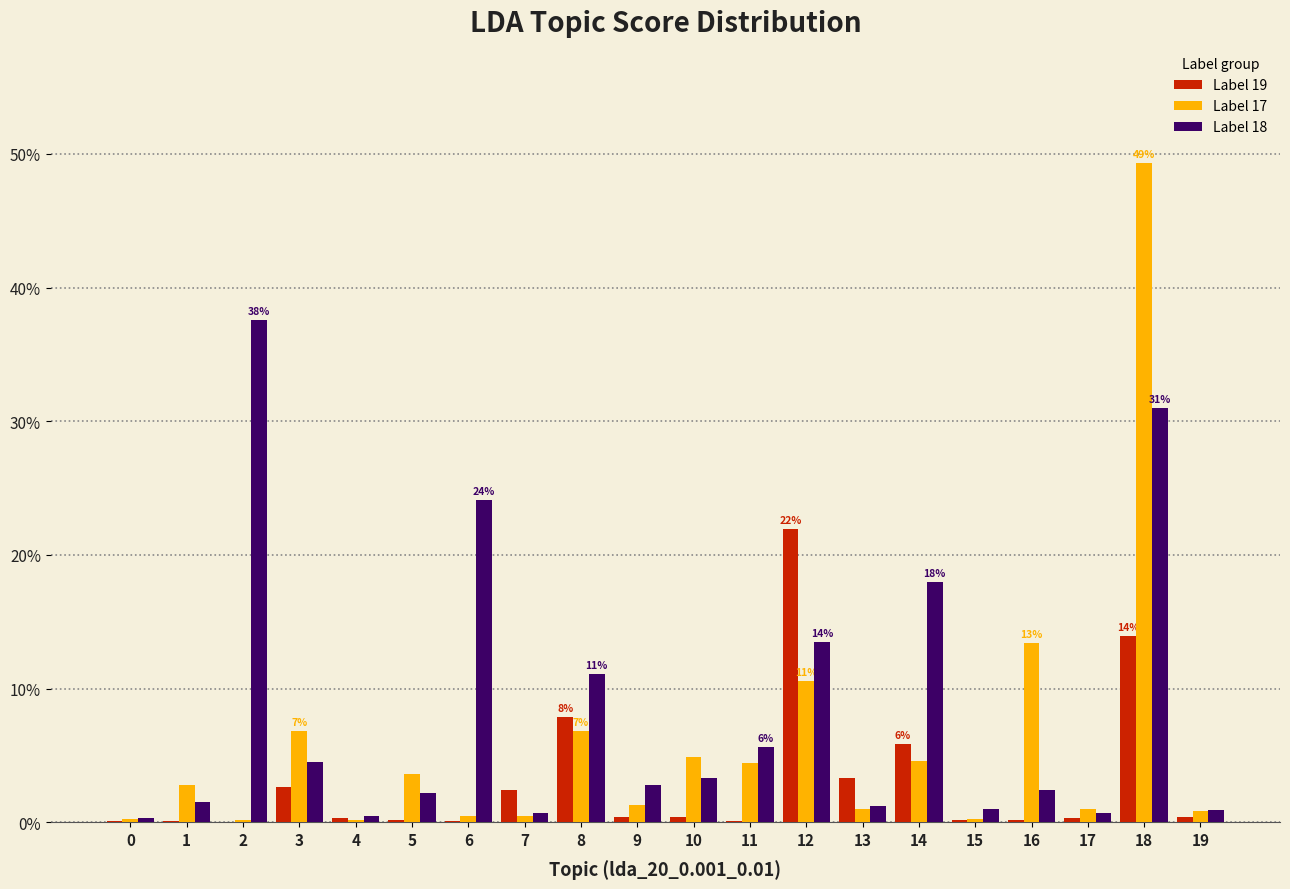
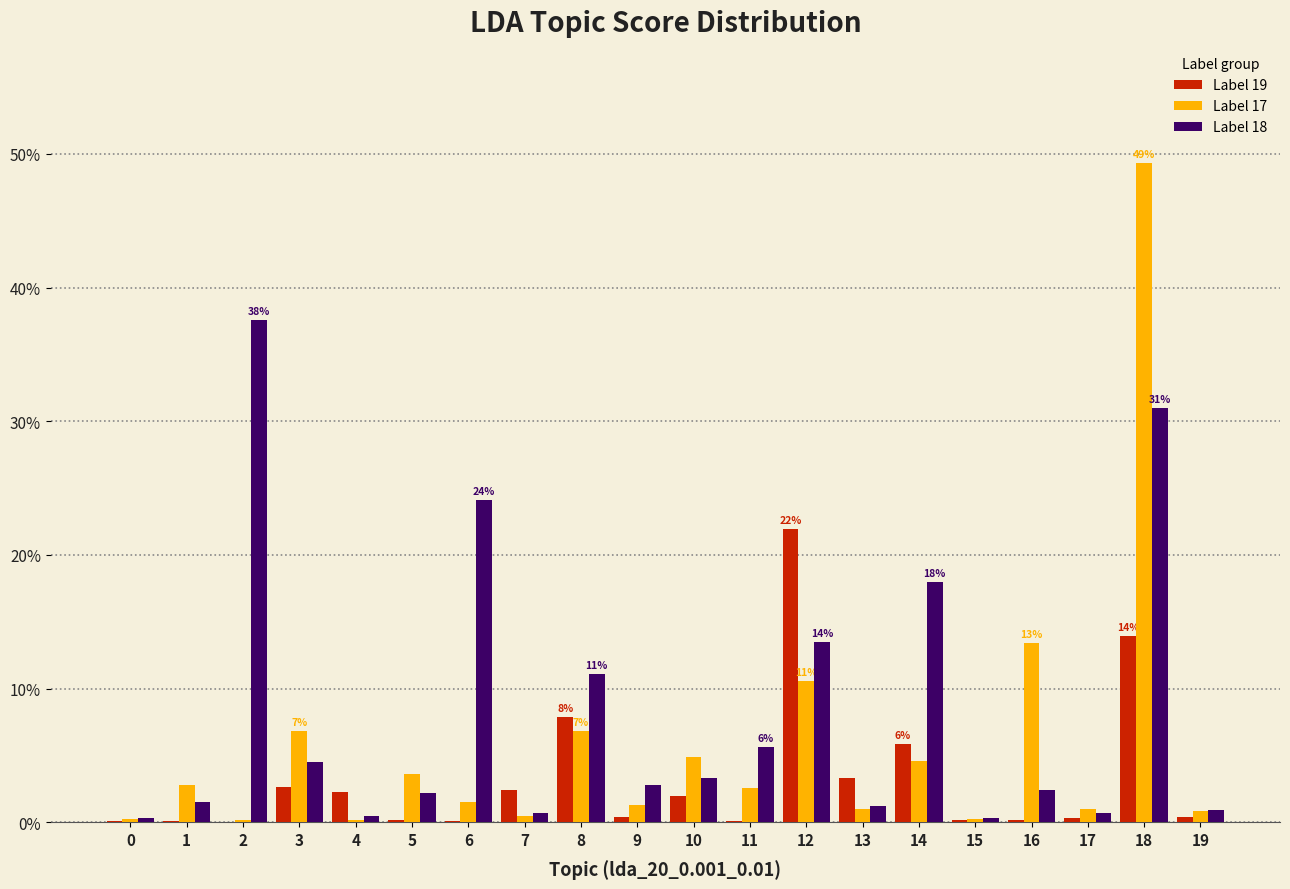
Label 19, 4: 0.3% -> 2.2%
Label 17, 6: 0.5% -> 1.5%
Label 19, 10: 0.4% -> 1.9%
Label 17, 11: 4.4% -> 2.6%
Label 18, 15: 1.0% -> 0.3%
